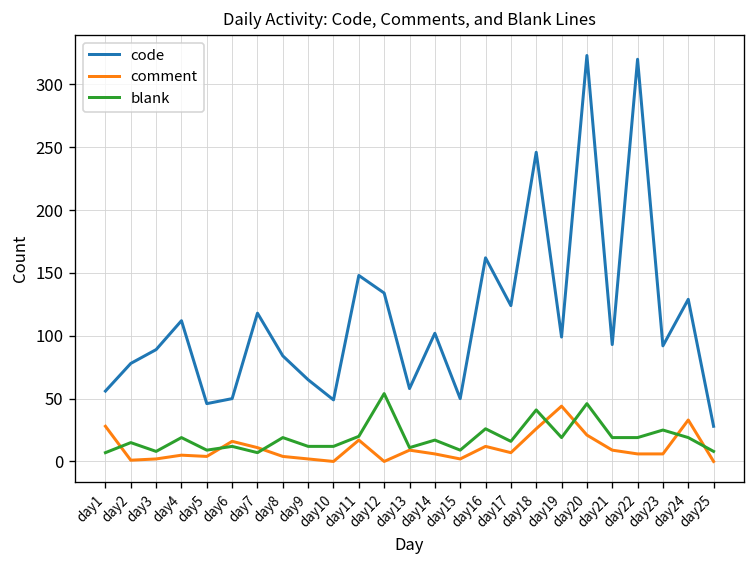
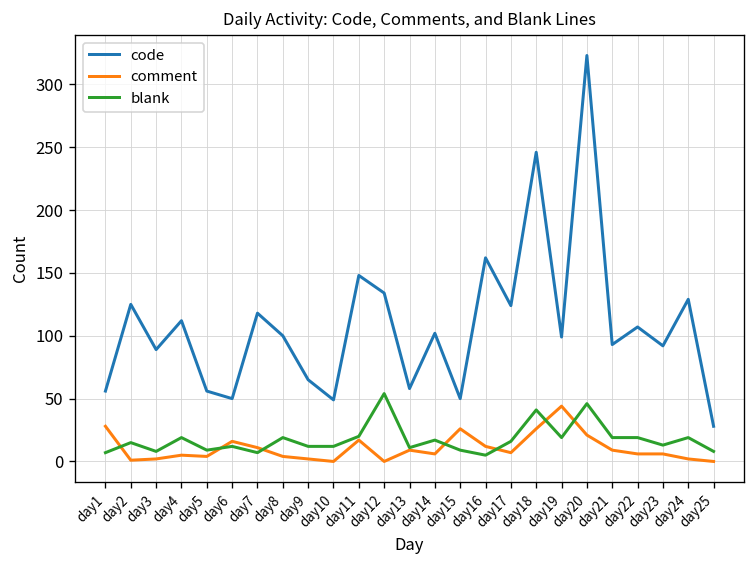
code, day2: 78 -> 125
code, day5: 46 -> 56
code, day8: 84 -> 100
comment, day15: 2 -> 26
blank, day16: 26 -> 5
code, day22: 320 -> 107
blank, day23: 25 -> 13
comment, day24: 33 -> 2
